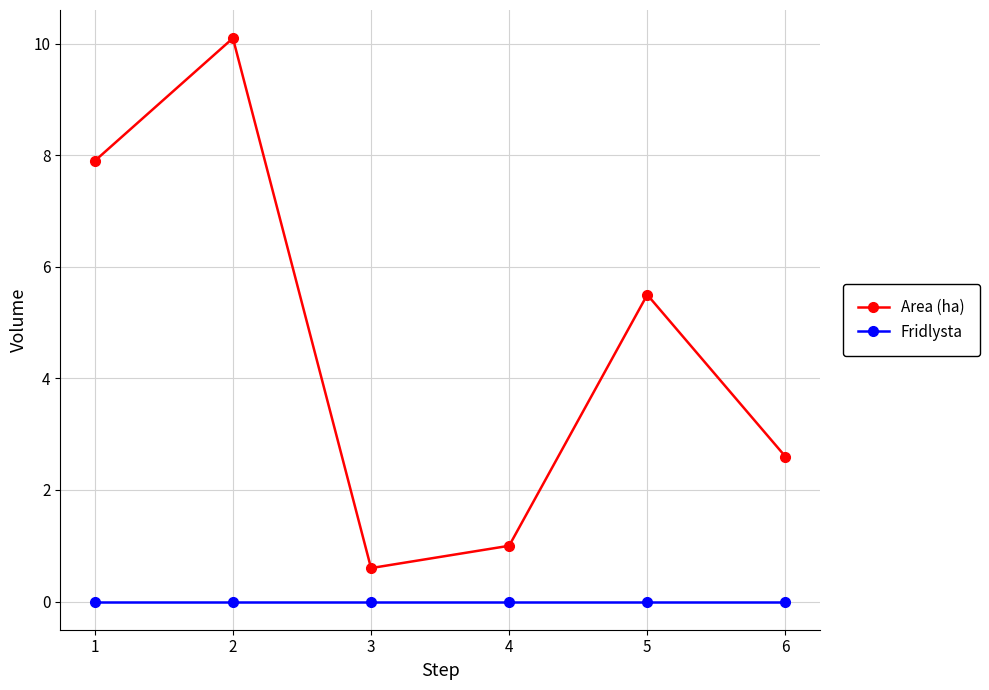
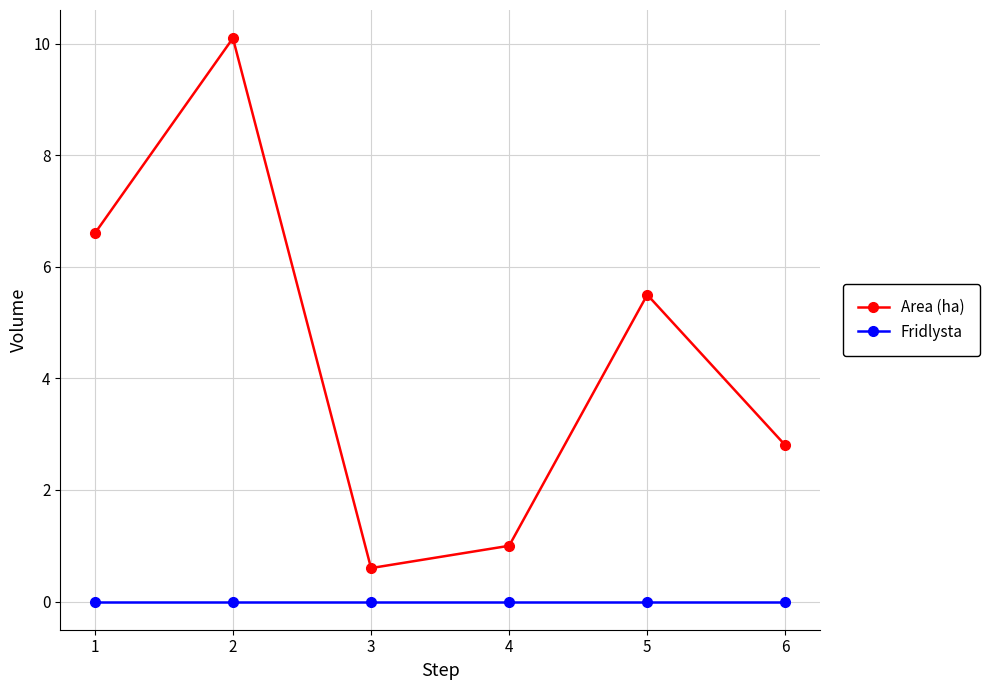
Area (ha), 1: 7.9 -> 6.6
Area (ha), 6: 2.6 -> 2.8
